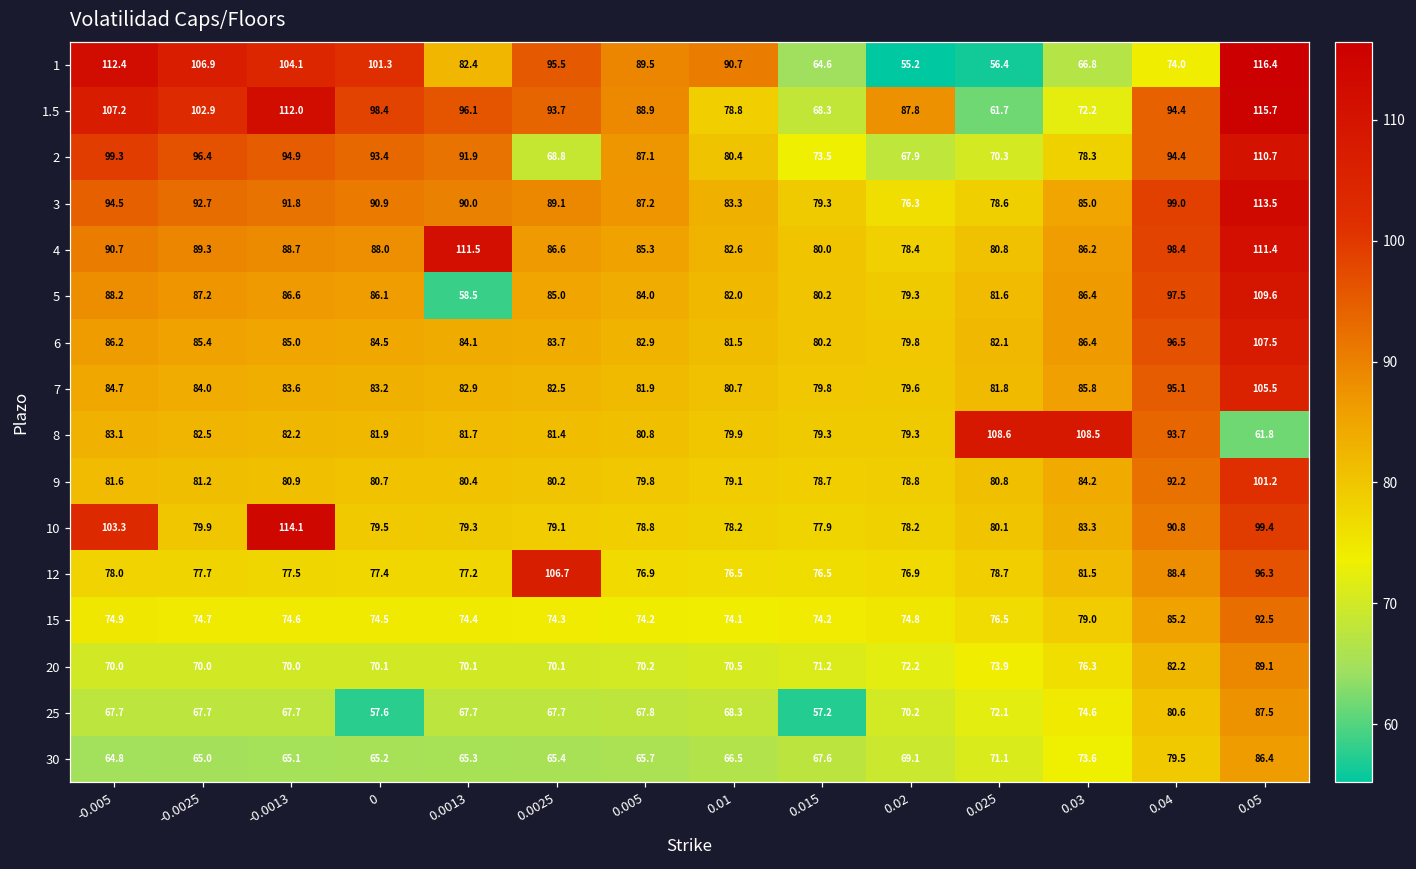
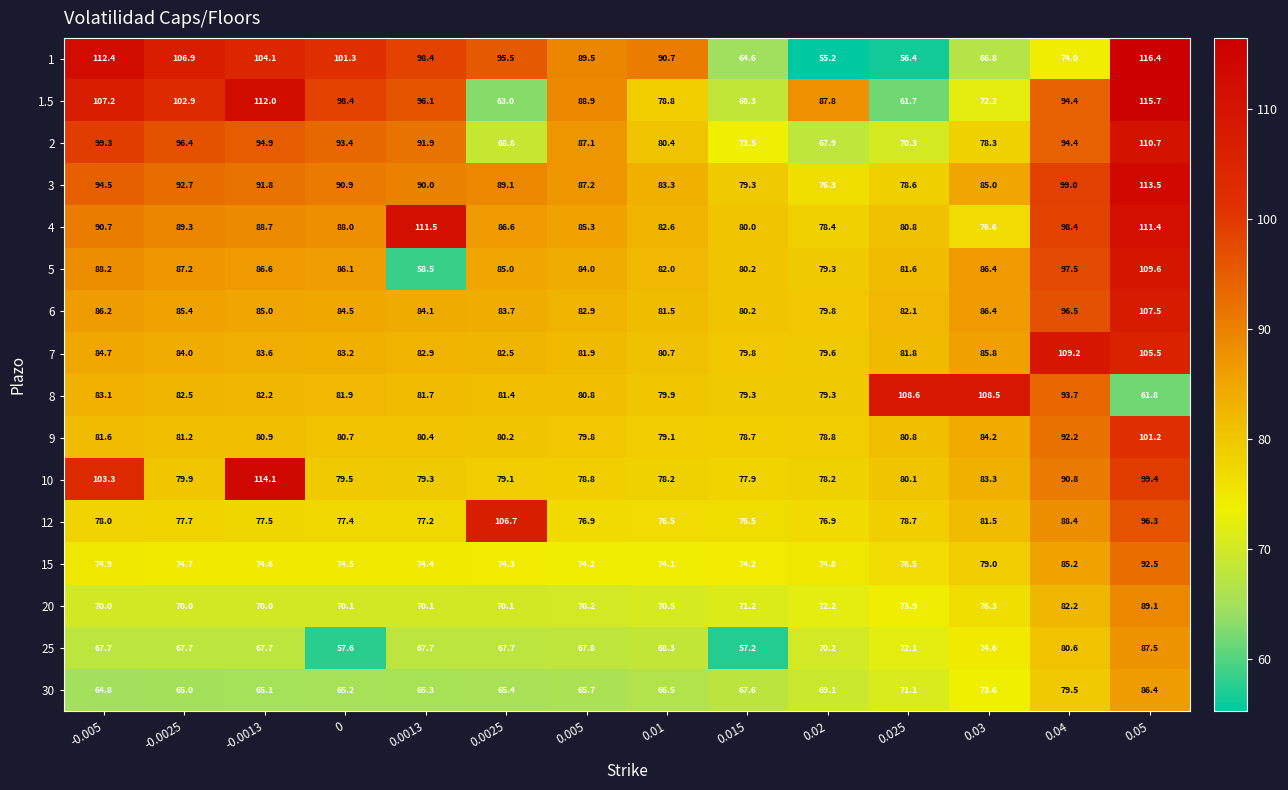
1, 0.0013: 82.4 -> 98.4
1.5, 0.0025: 93.7 -> 63.0
4, 0.03: 86.2 -> 76.6
7, 0.04: 95.1 -> 109.2
